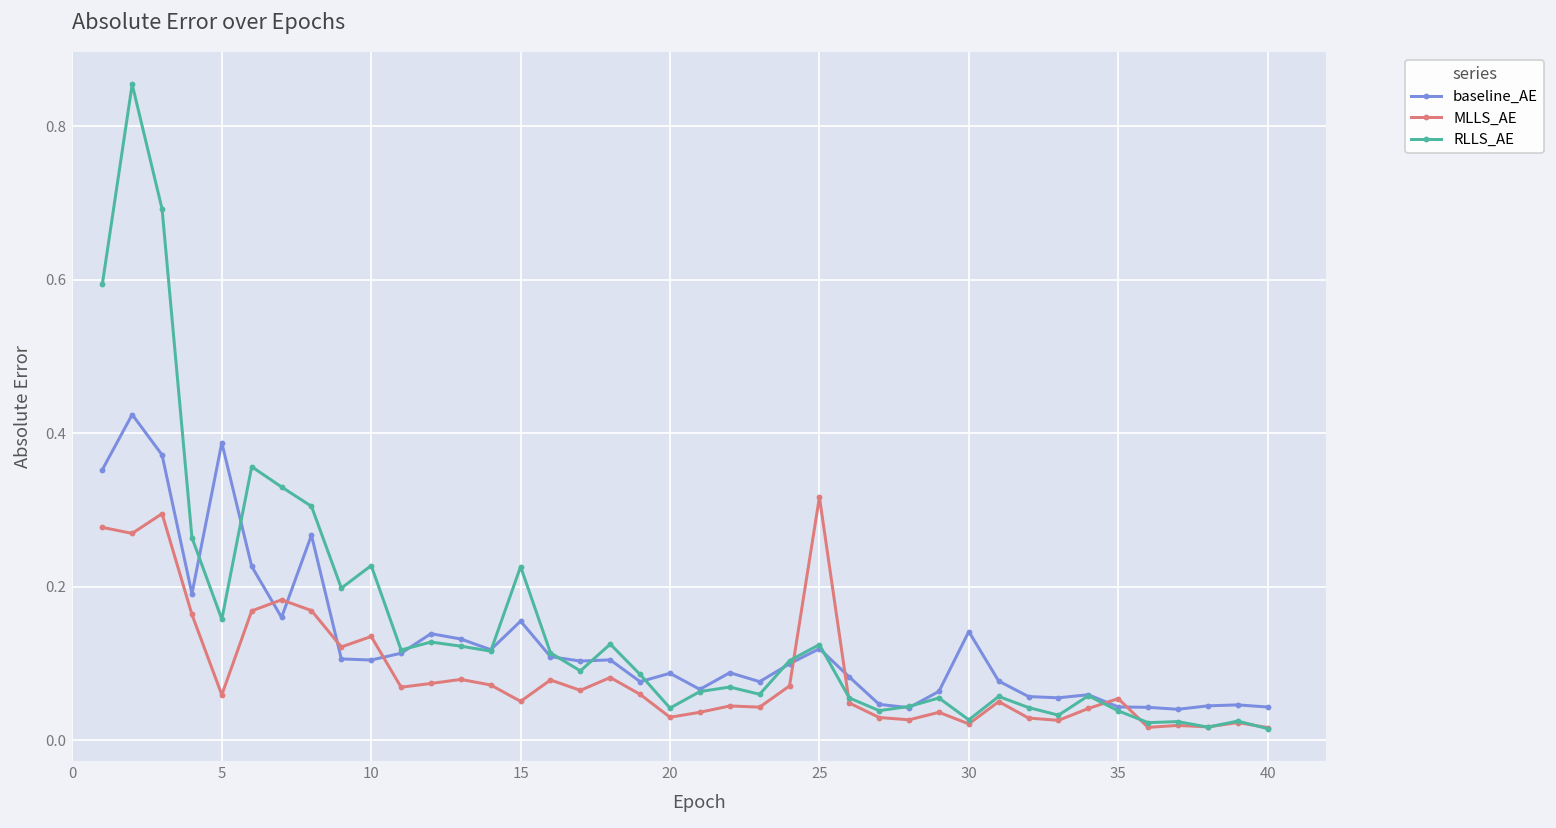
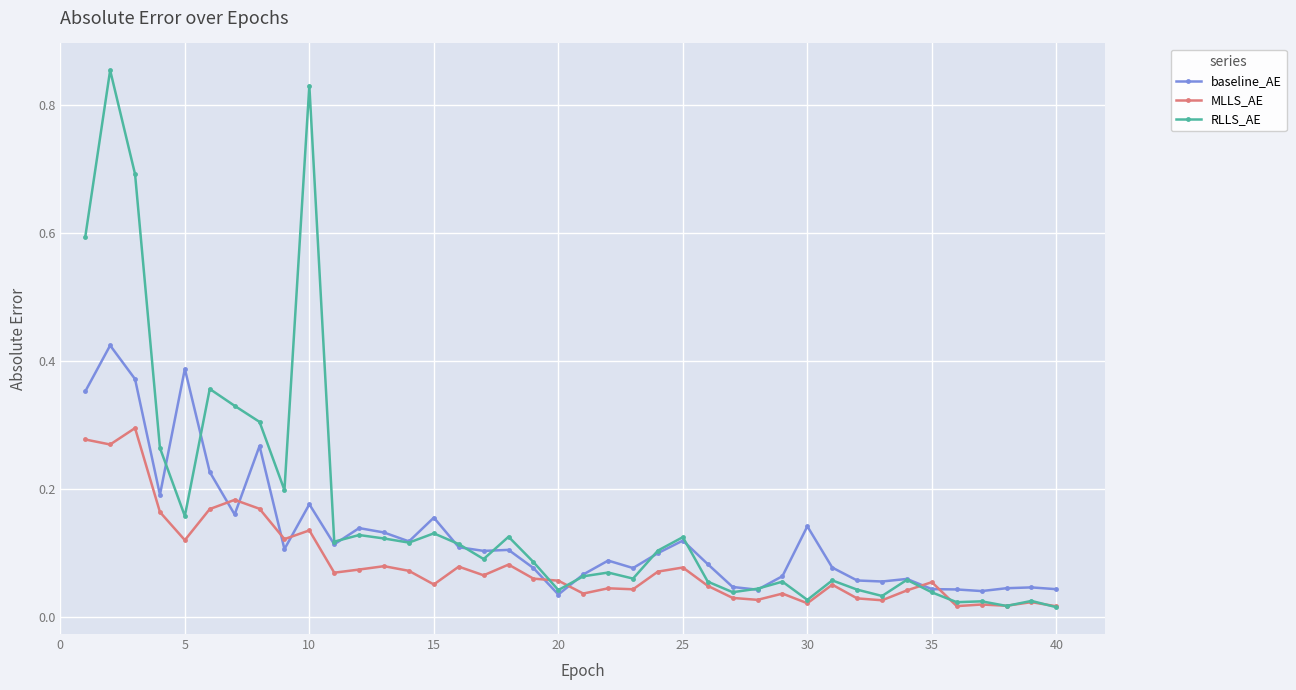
MLLS_AE, 5: 0.06 -> 0.12
baseline_AE, 10: 0.10 -> 0.18
RLLS_AE, 10: 0.23 -> 0.83
RLLS_AE, 15: 0.23 -> 0.13
baseline_AE, 20: 0.09 -> 0.04
MLLS_AE, 20: 0.03 -> 0.06
MLLS_AE, 25: 0.32 -> 0.08
